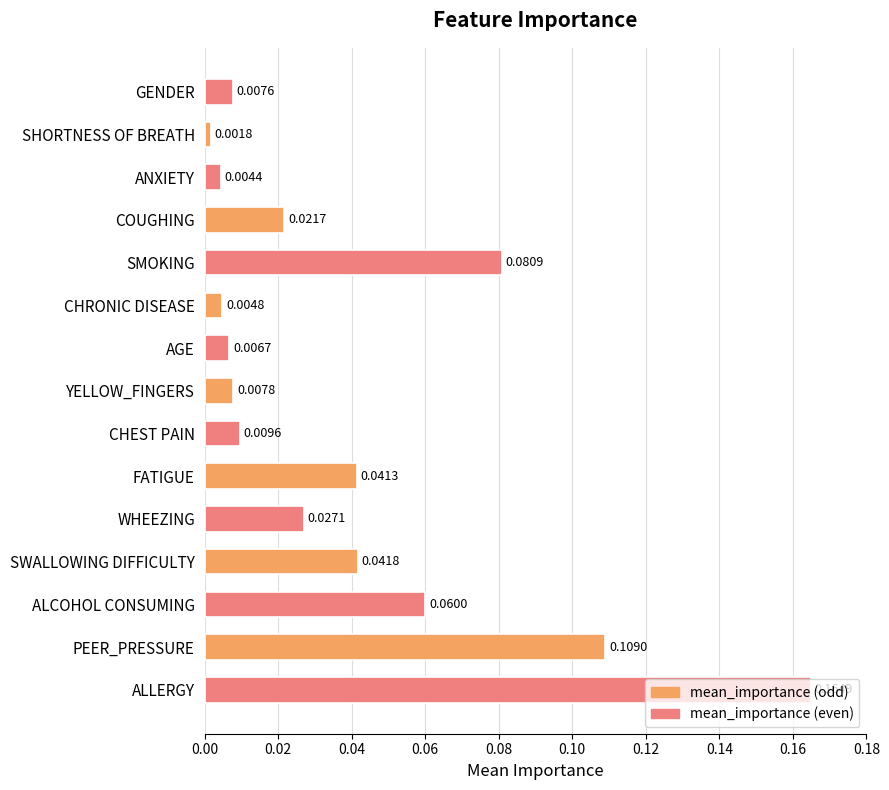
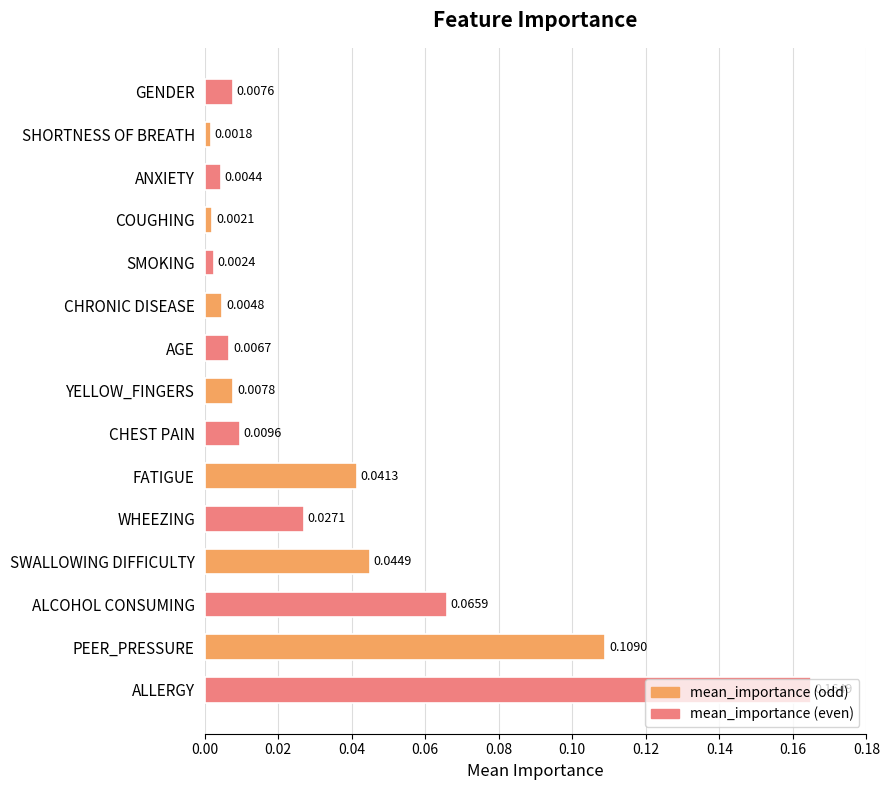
COUGHING: 0.0217 -> 0.0021
SMOKING: 0.0809 -> 0.0024
SWALLOWING DIFFICULTY: 0.0418 -> 0.0449
ALCOHOL CONSUMING: 0.0600 -> 0.0659
